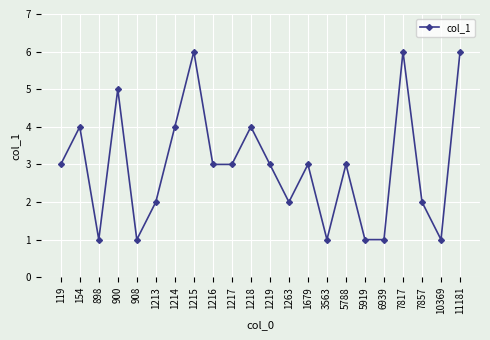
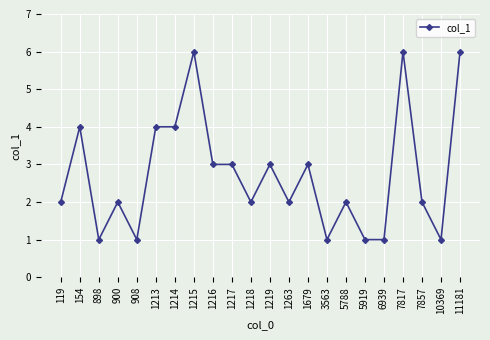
119: 3 -> 2
900: 5 -> 2
1213: 2 -> 4
1218: 4 -> 2
5788: 3 -> 2
